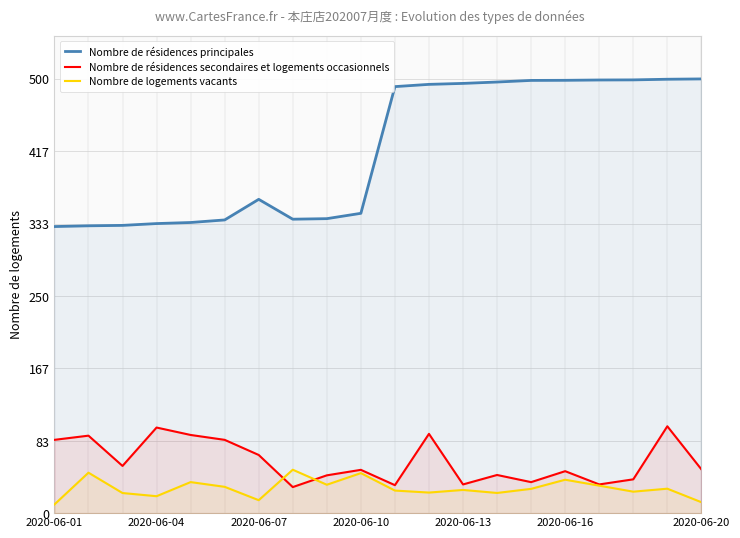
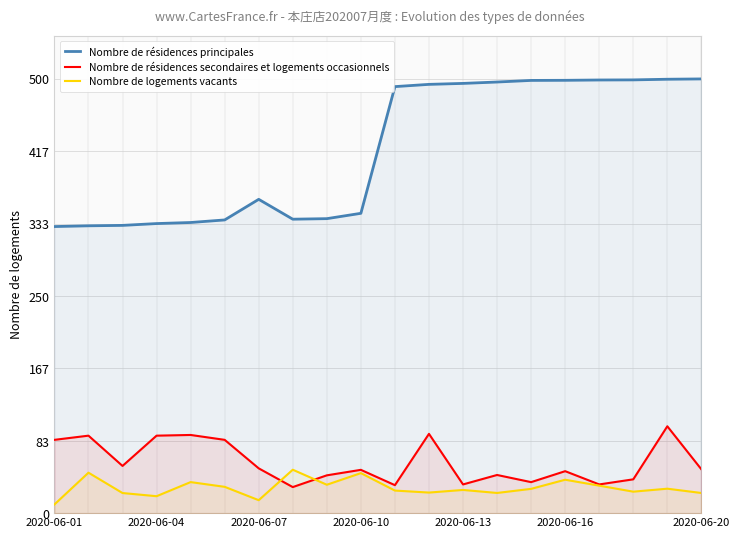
Nombre de résidences secondaires et logements occasionnels, 2020-06-04: 100 -> 90
Nombre de résidences secondaires et logements occasionnels, 2020-06-07: 70 -> 50
Nombre de logements vacants, 2020-06-20: 10 -> 20
